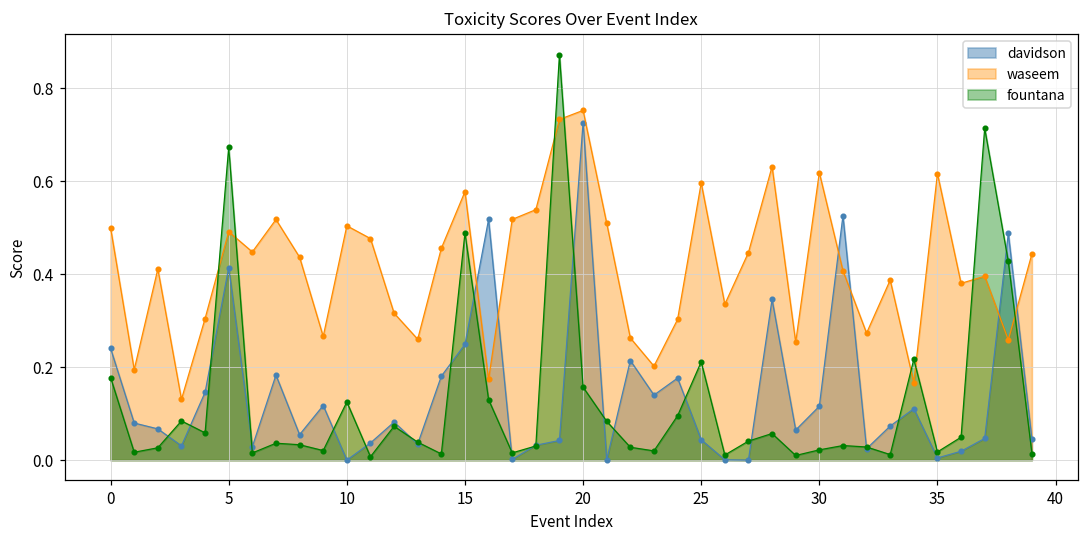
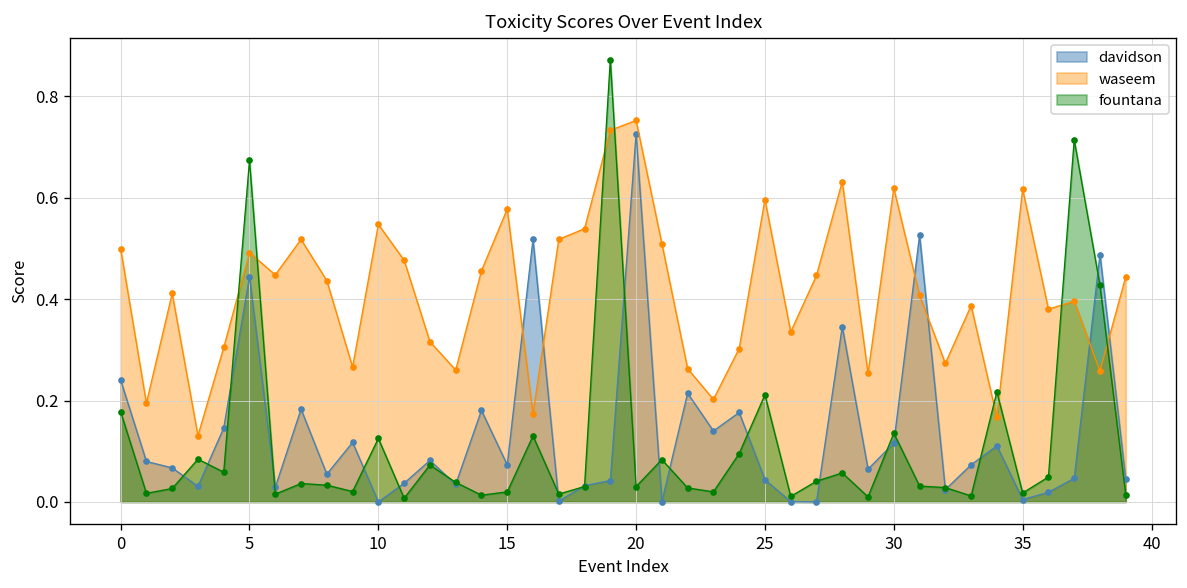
davidson, 5: 0.41 -> 0.44
waseem, 10: 0.50 -> 0.55
davidson, 15: 0.25 -> 0.07
fountana, 15: 0.49 -> 0.02
fountana, 20: 0.16 -> 0.03
fountana, 30: 0.02 -> 0.14
